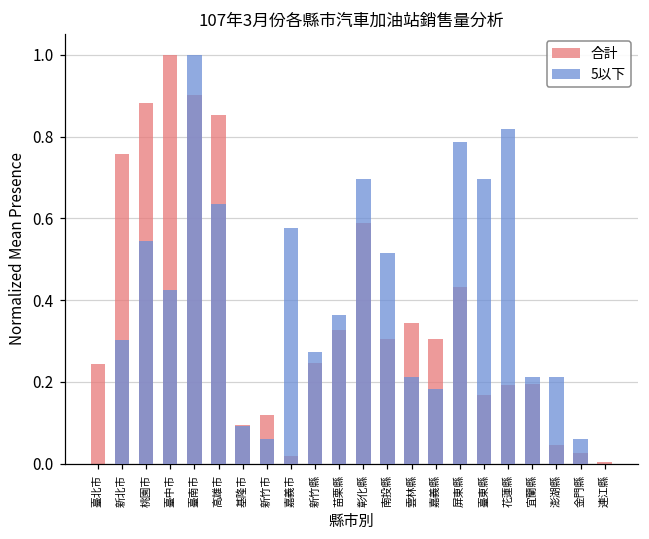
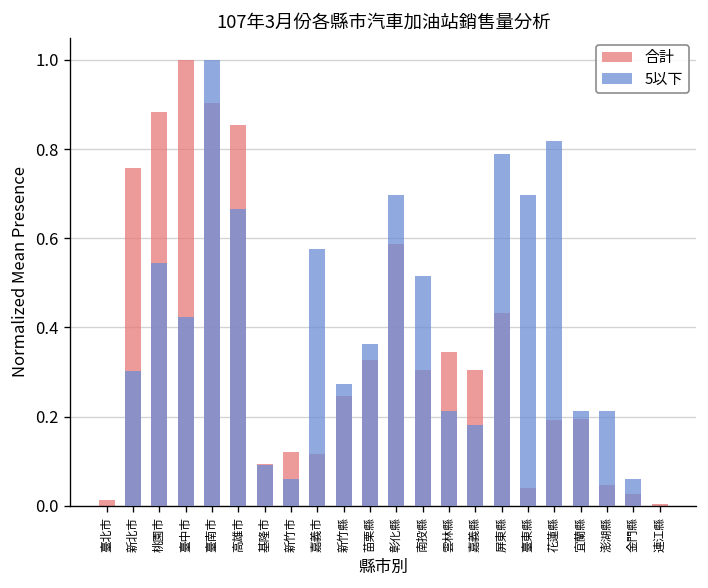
合計, 臺北市: 0.24 -> 0.01
5以下, 高雄市: 0.64 -> 0.67
合計, 嘉義市: 0.02 -> 0.12
合計, 臺東縣: 0.17 -> 0.04
